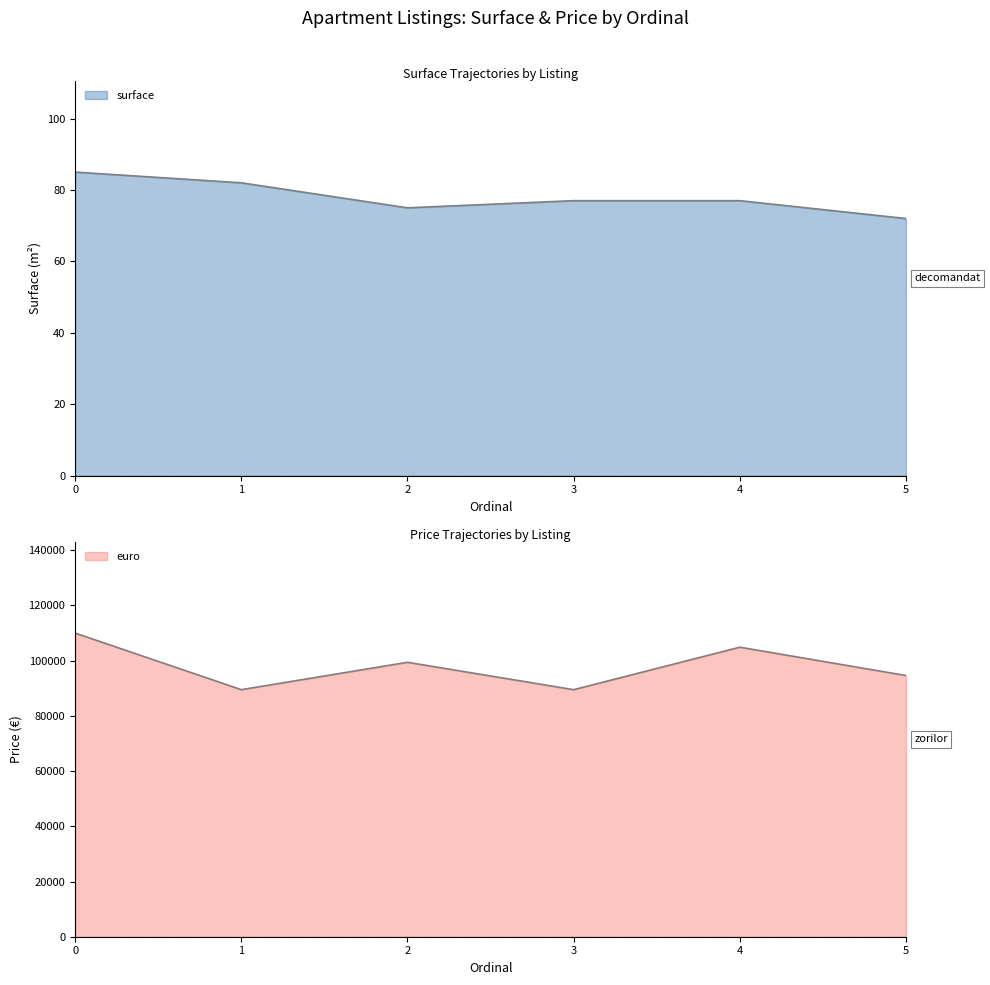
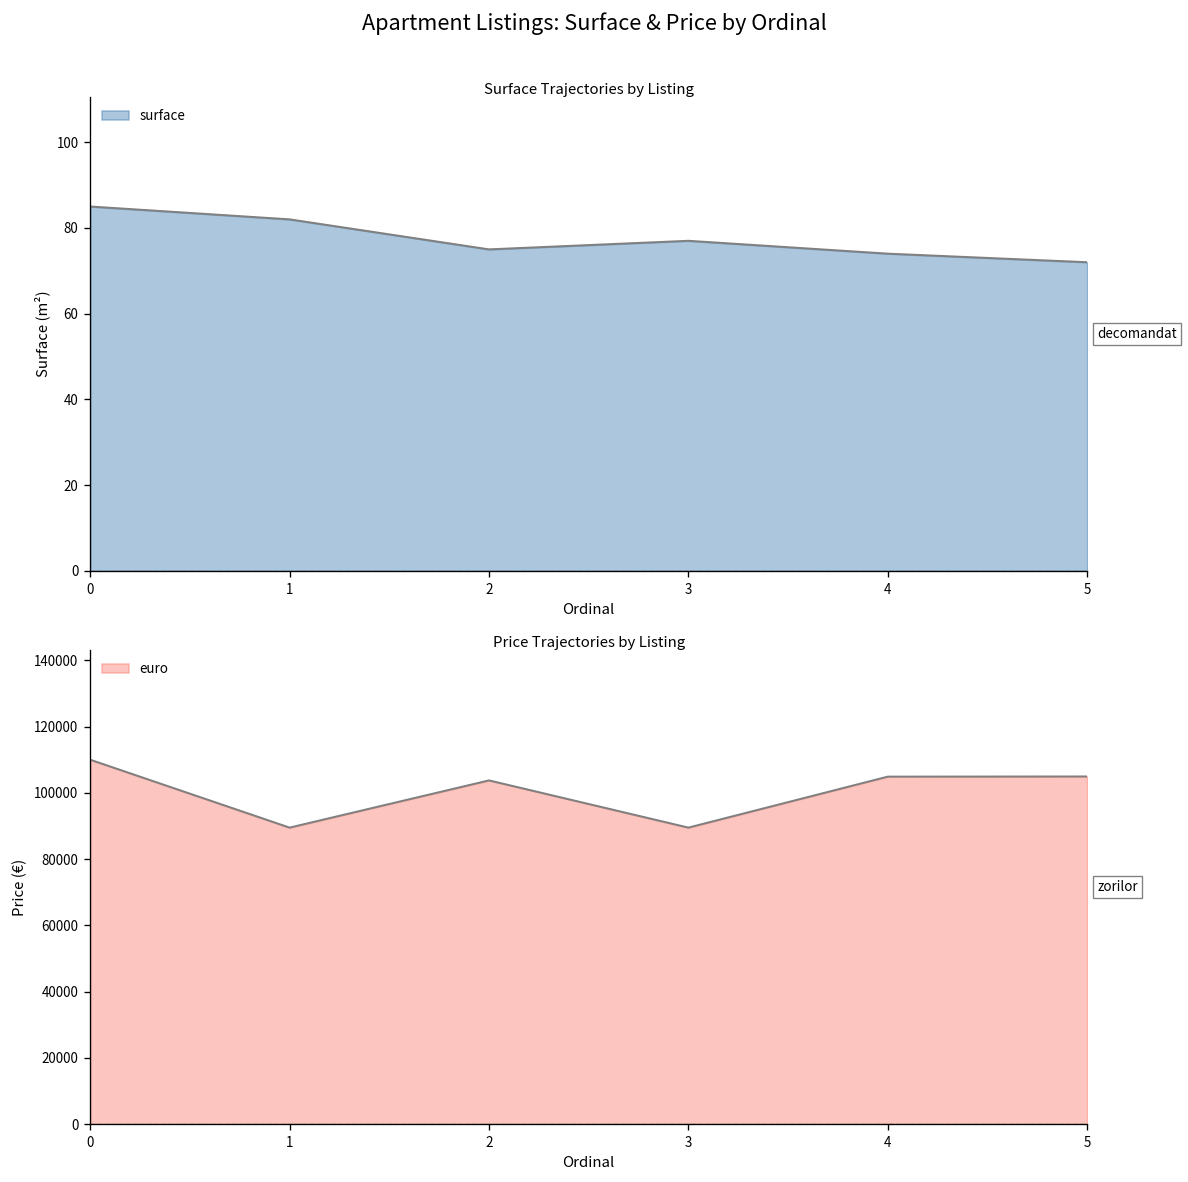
Surface Trajectories by Listing, 4: 77 -> 74
Price Trajectories by Listing, 2: 99000 -> 104000
Price Trajectories by Listing, 5: 95000 -> 105000
